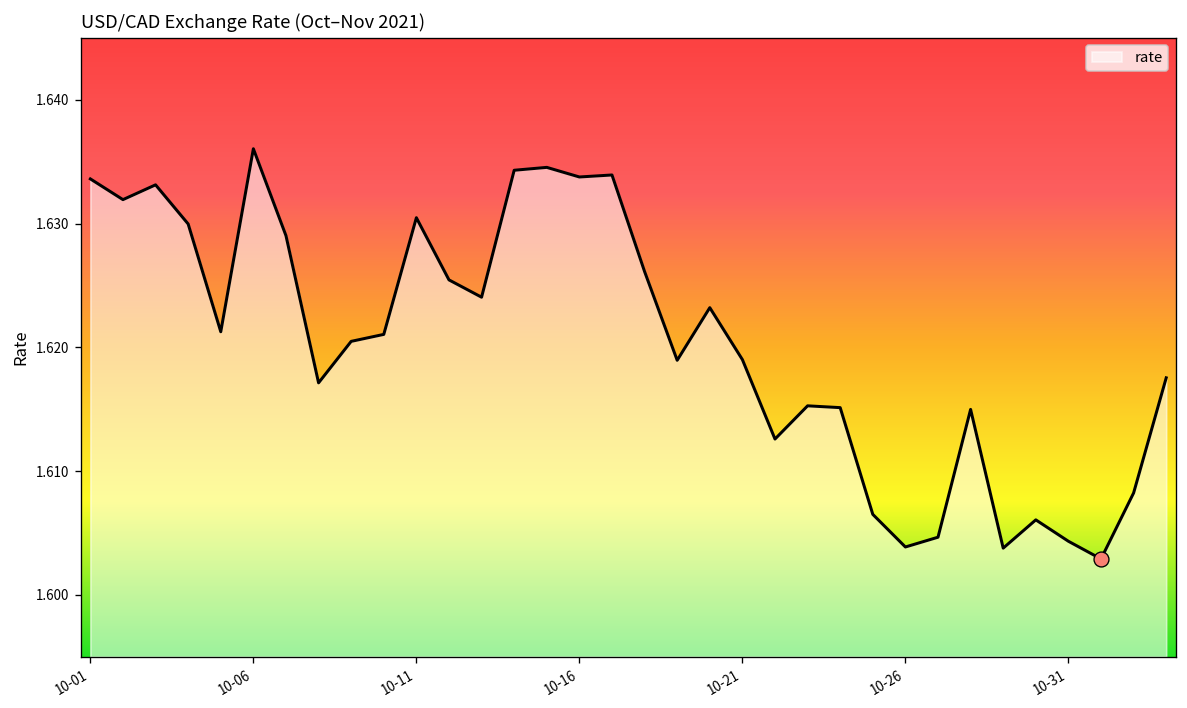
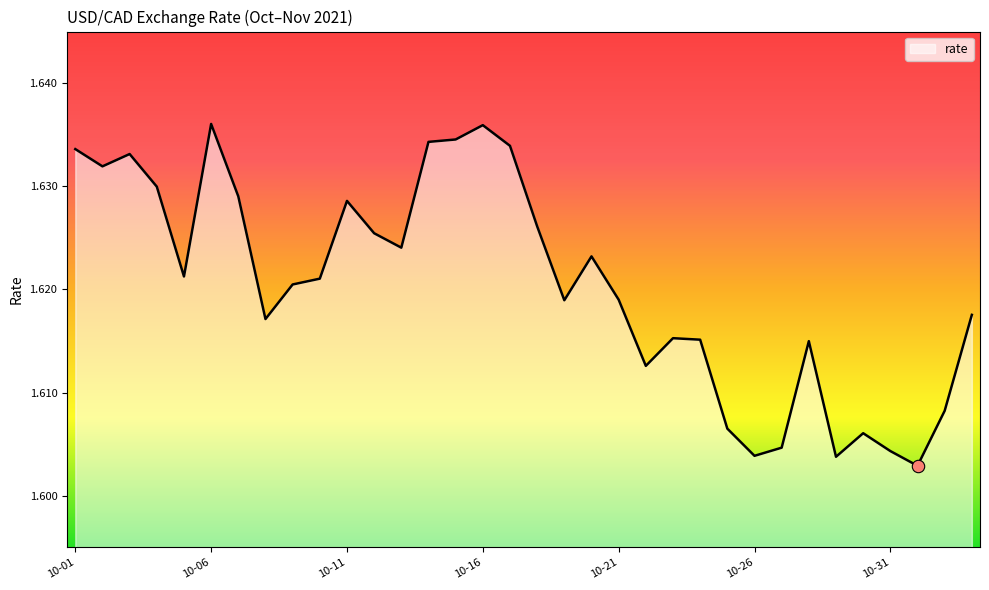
rate, 10-11: 1.6305 -> 1.6286
rate, 10-16: 1.6338 -> 1.6359
